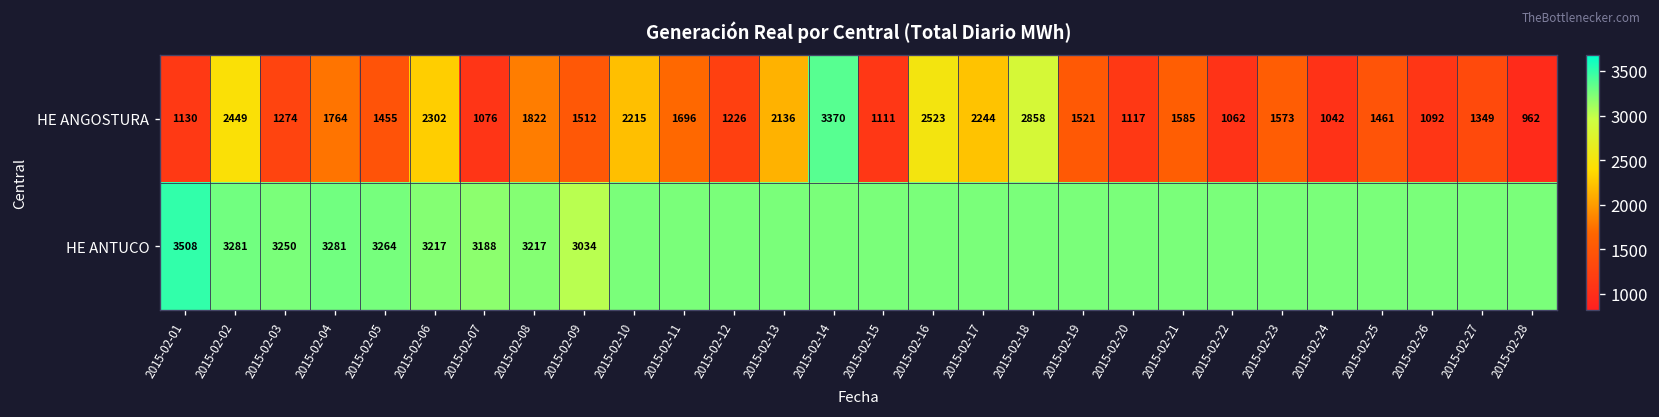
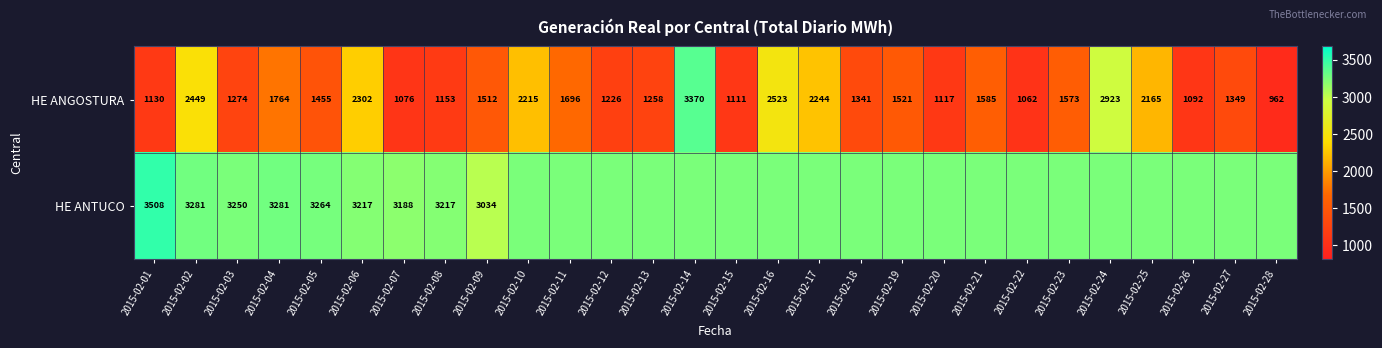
HE ANGOSTURA, 2015-02-08: 1822 -> 1153
HE ANGOSTURA, 2015-02-13: 2136 -> 1258
HE ANGOSTURA, 2015-02-18: 2858 -> 1341
HE ANGOSTURA, 2015-02-24: 1042 -> 2923
HE ANGOSTURA, 2015-02-25: 1461 -> 2165
